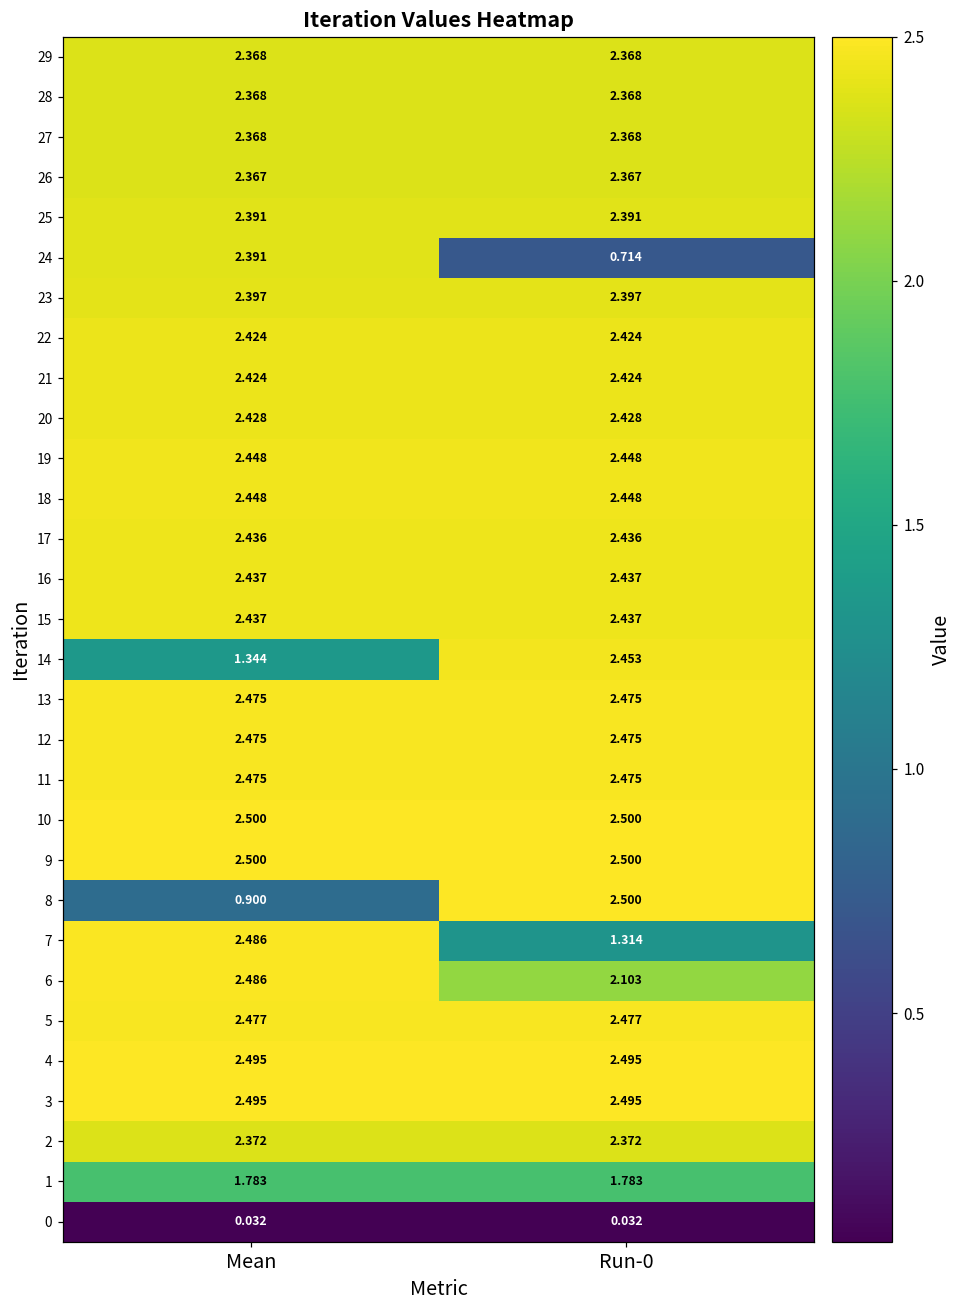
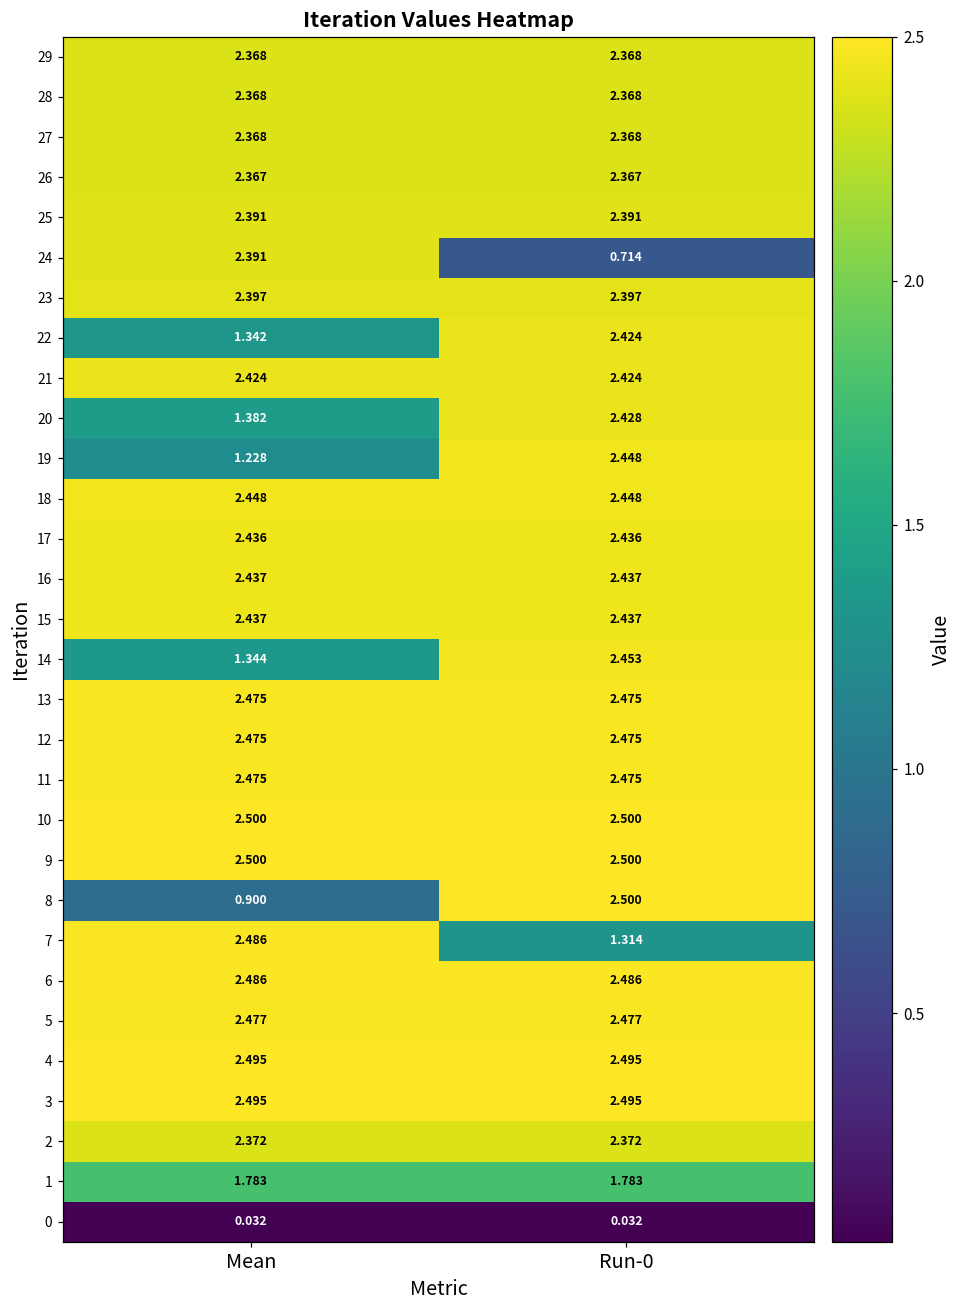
22, Mean: 2.424 -> 1.342
20, Mean: 2.428 -> 1.382
19, Mean: 2.448 -> 1.228
6, Run-0: 2.103 -> 2.486
